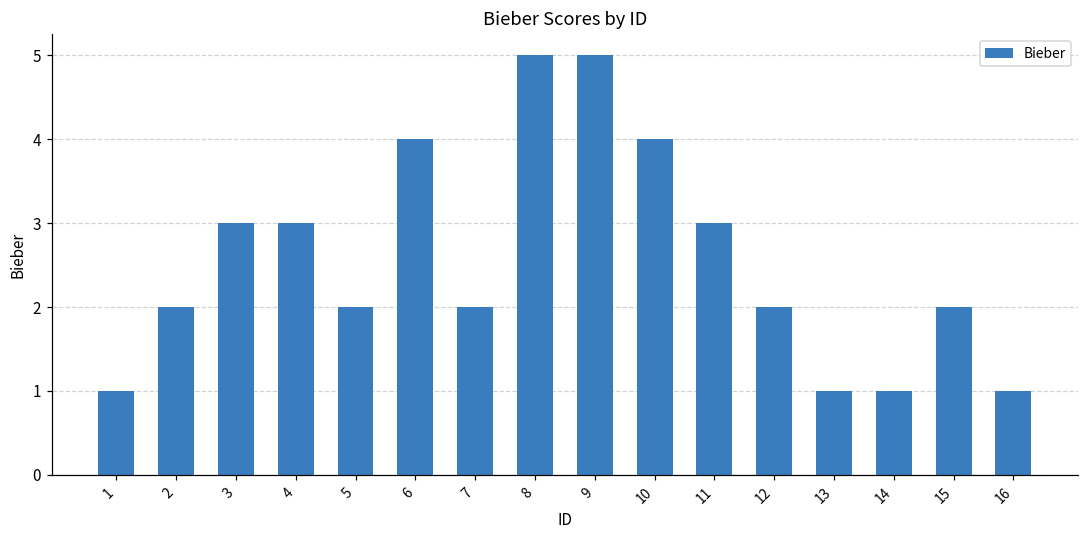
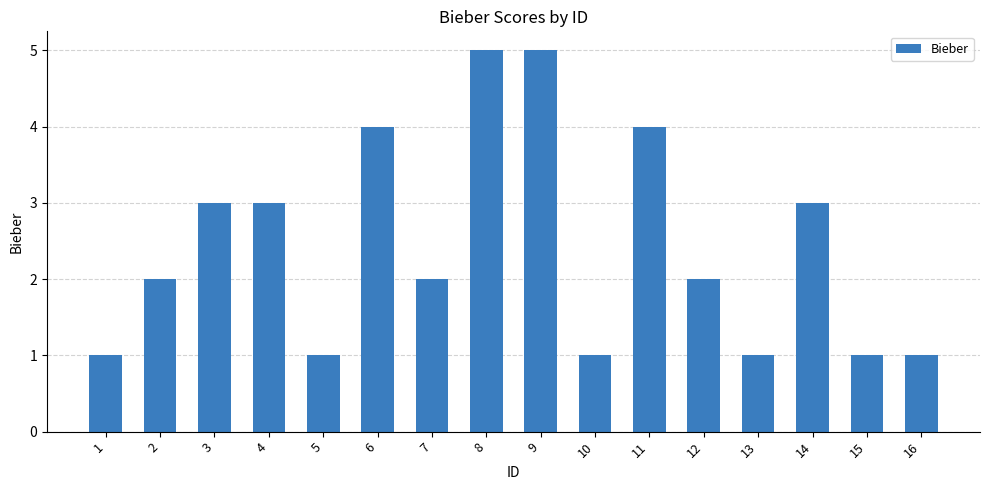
5: 2 -> 1
10: 4 -> 1
11: 3 -> 4
14: 1 -> 3
15: 2 -> 1
